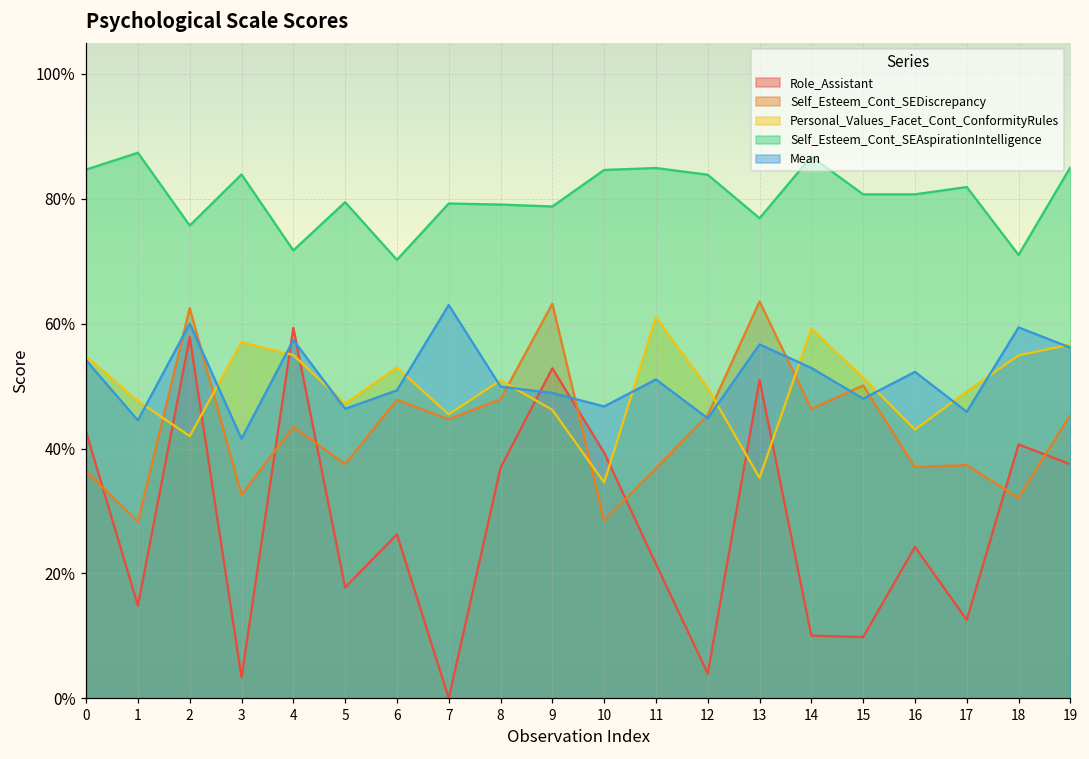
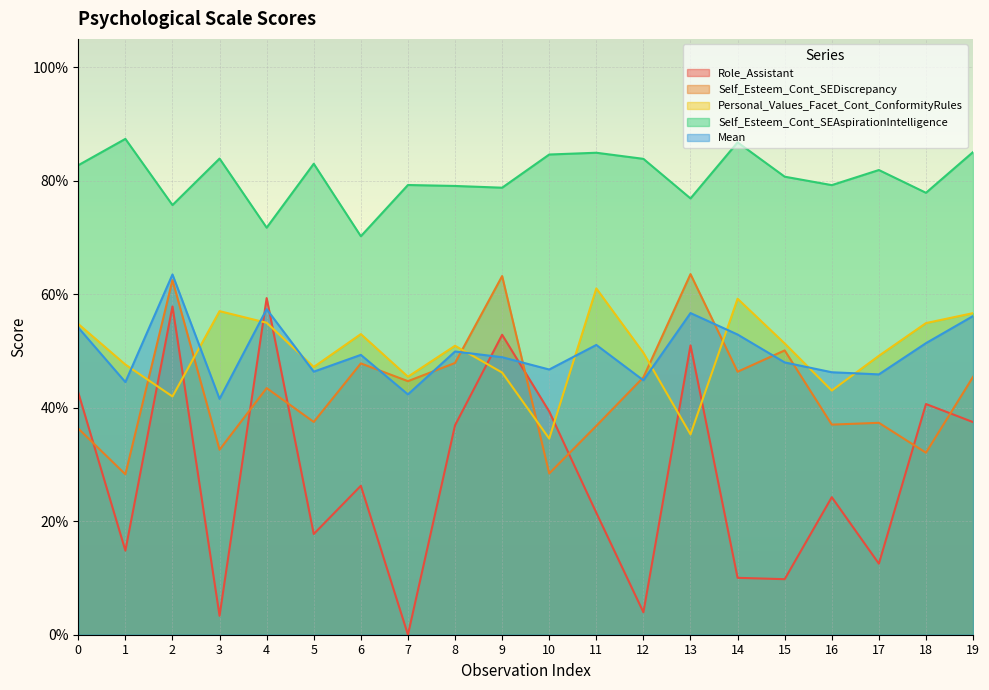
Self_Esteem_Cont_SEAspirationIntelligence, 0: 85% -> 83%
Mean, 2: 60% -> 63%
Self_Esteem_Cont_SEAspirationIntelligence, 5: 79% -> 83%
Mean, 7: 63% -> 42%
Self_Esteem_Cont_SEAspirationIntelligence, 16: 81% -> 79%
Mean, 16: 52% -> 46%
Self_Esteem_Cont_SEAspirationIntelligence, 18: 71% -> 78%
Mean, 18: 59% -> 51%
